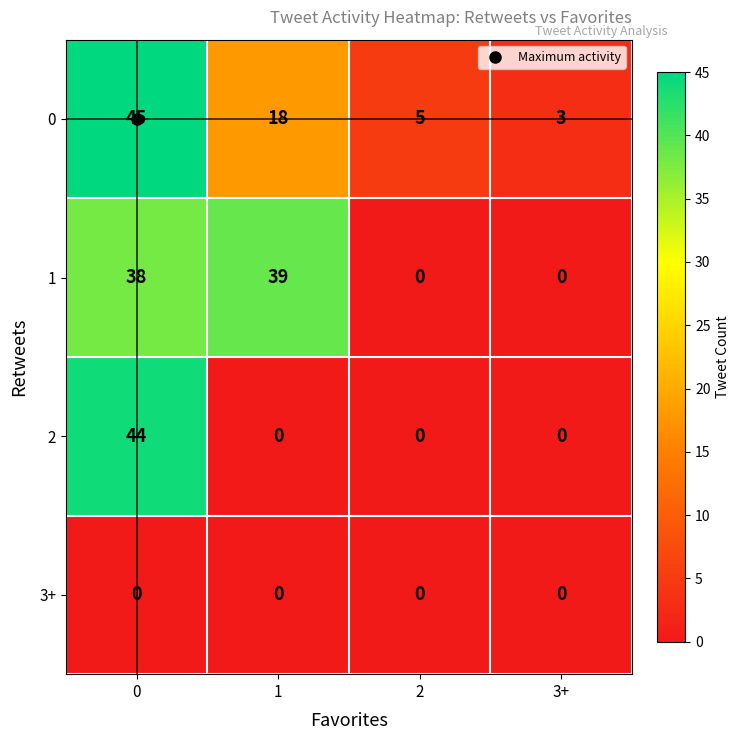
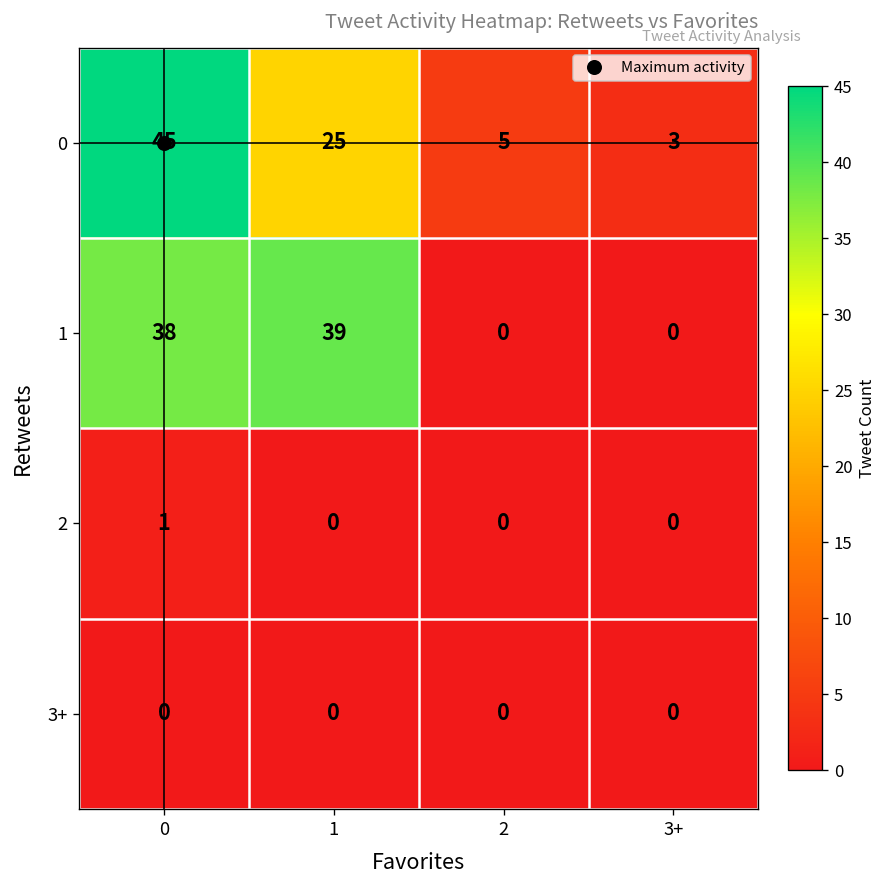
0, 1: 18 -> 25
2, 0: 44 -> 1
